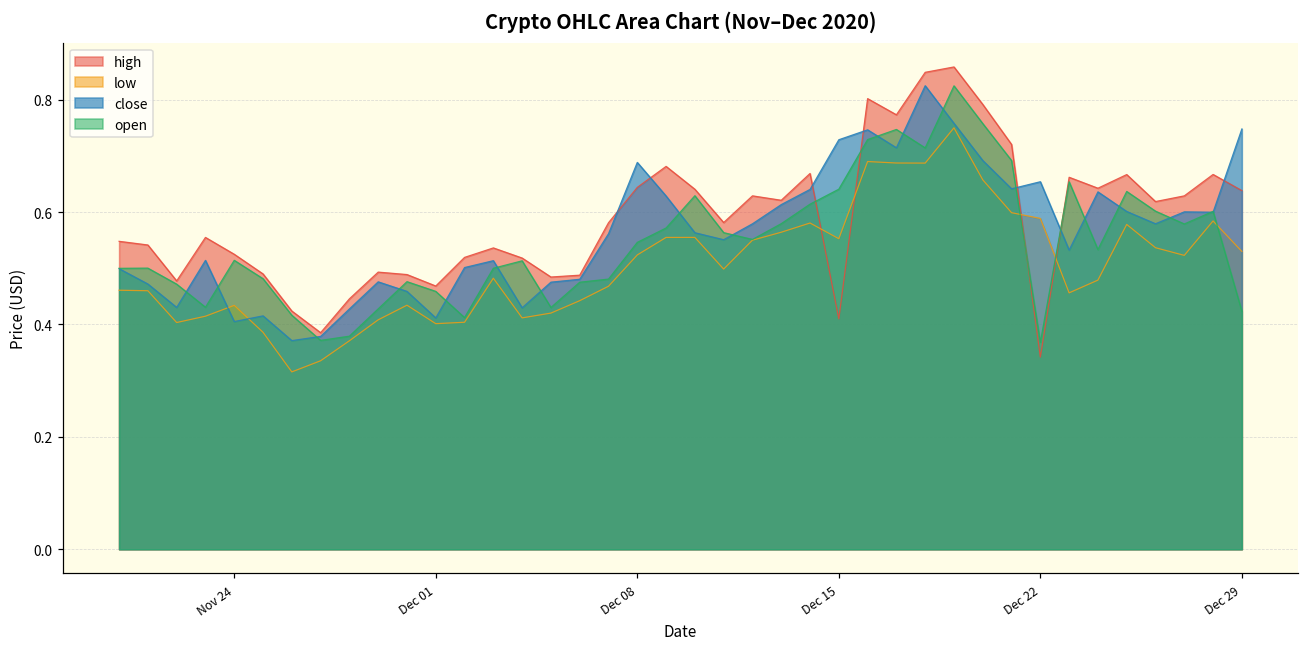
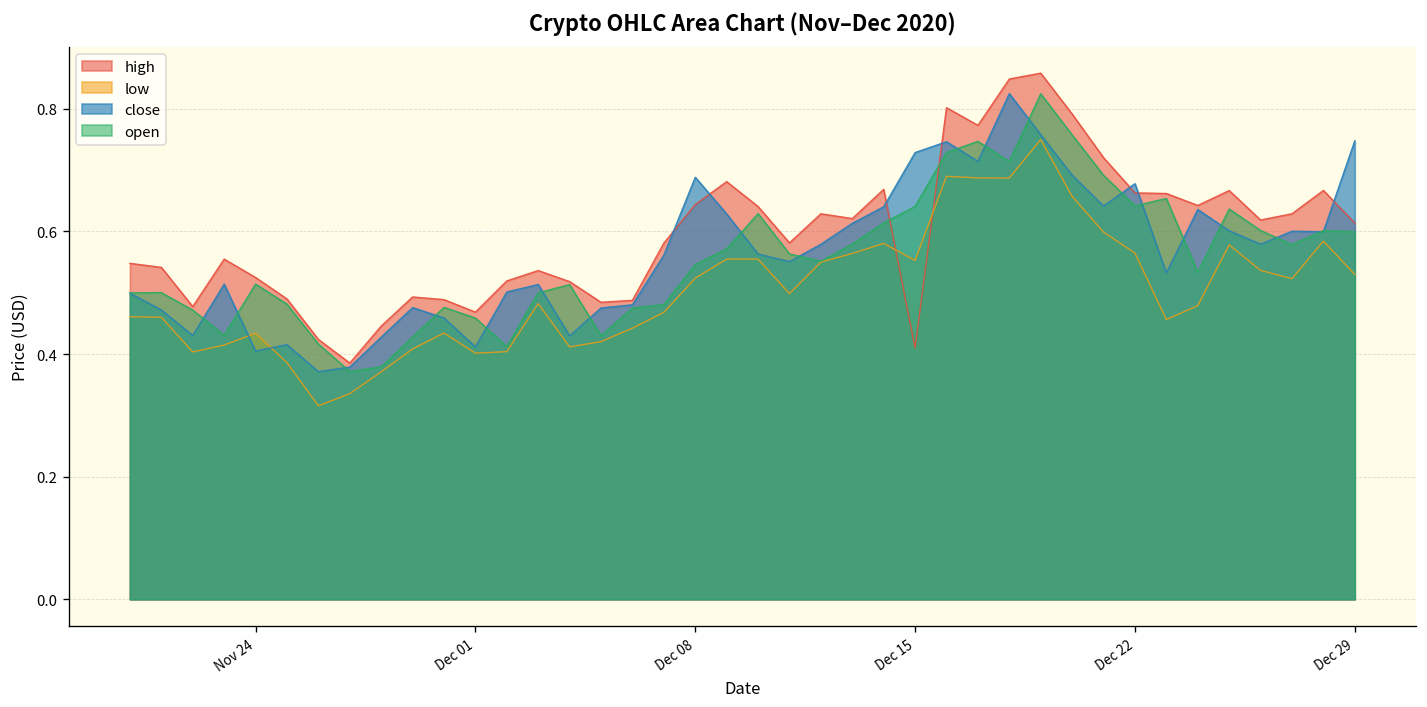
high, Dec 22: 0.34 -> 0.66
low, Dec 22: 0.59 -> 0.56
close, Dec 22: 0.65 -> 0.68
open, Dec 22: 0.37 -> 0.64
high, Dec 29: 0.64 -> 0.61
open, Dec 29: 0.42 -> 0.60
